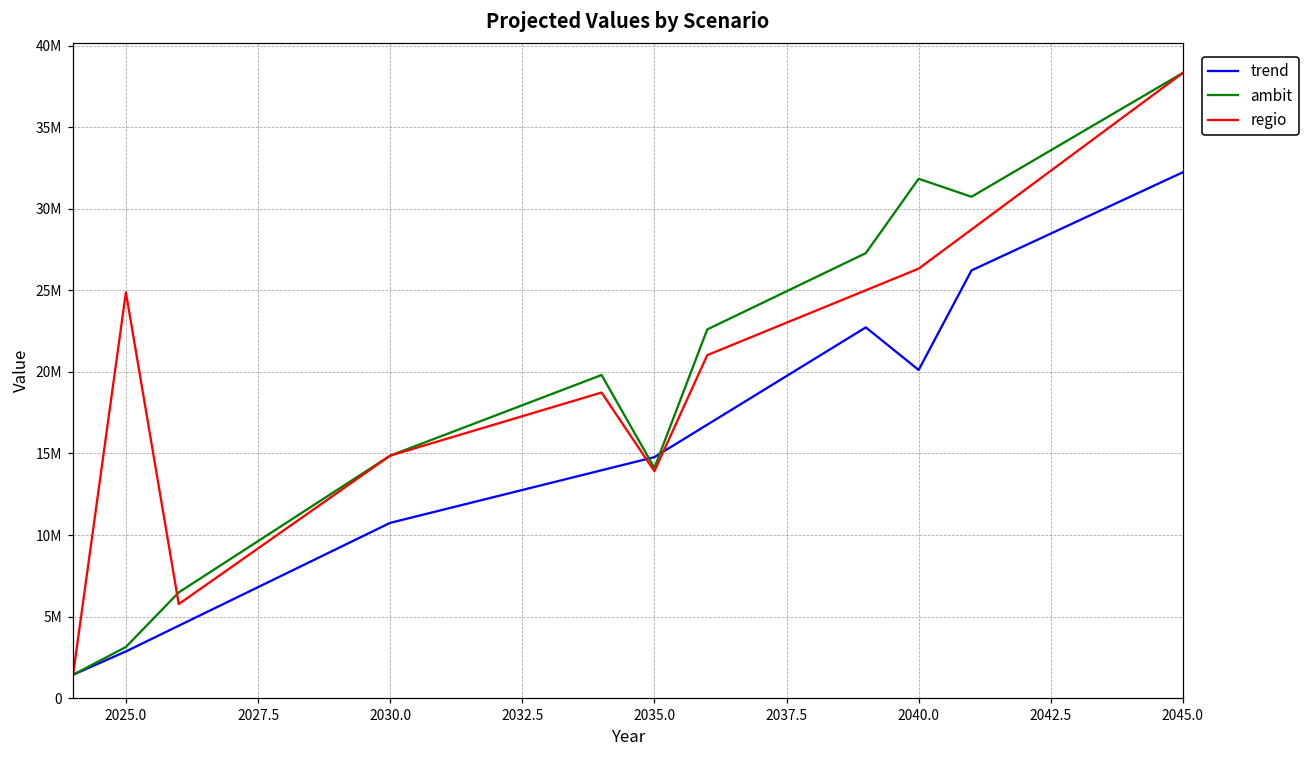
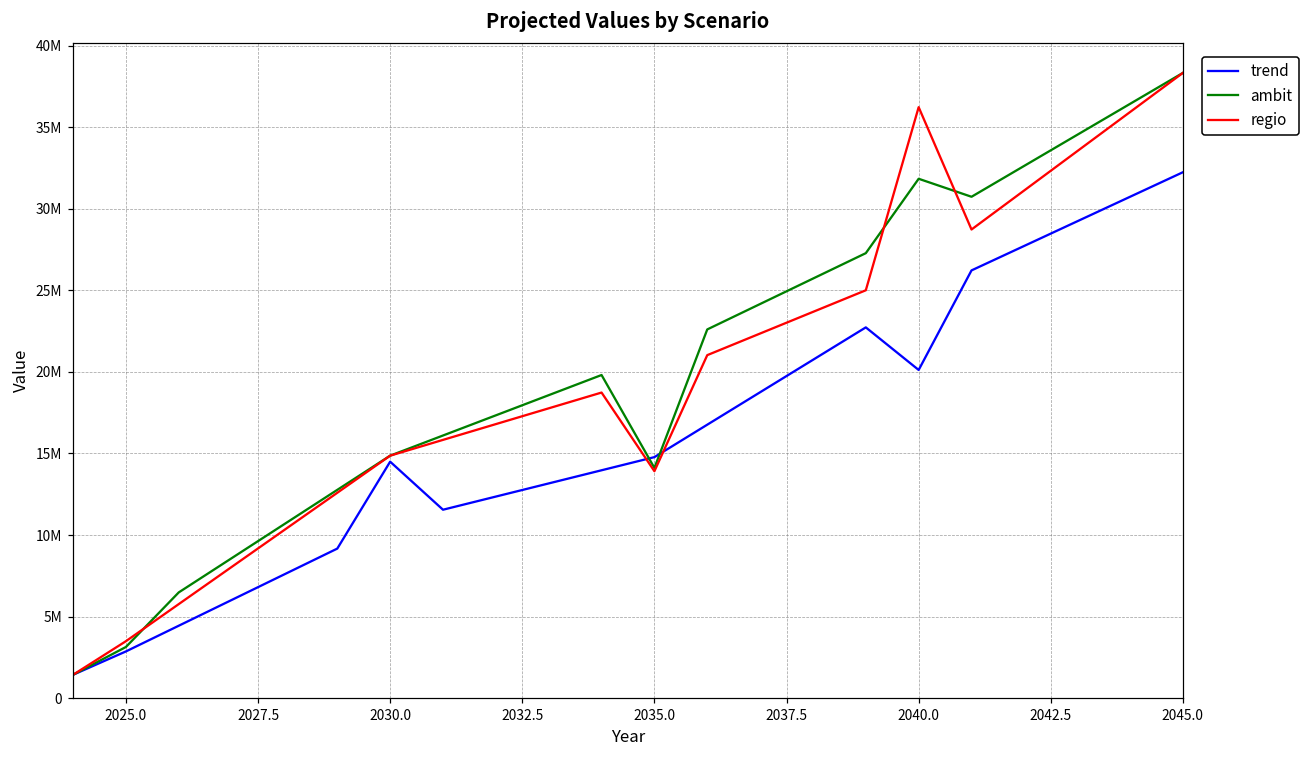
regio, 2025.0: 24900000 -> 3500000
trend, 2030.0: 10700000 -> 14500000
regio, 2040.0: 26300000 -> 36200000
